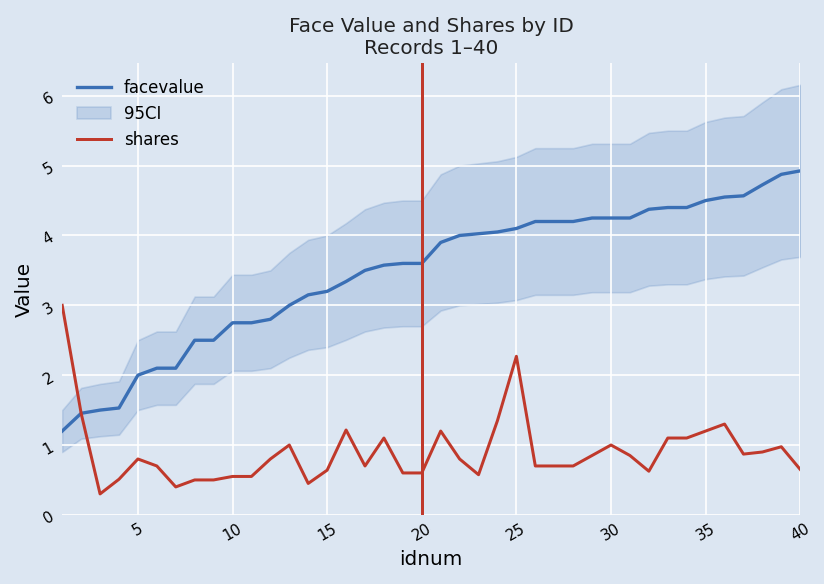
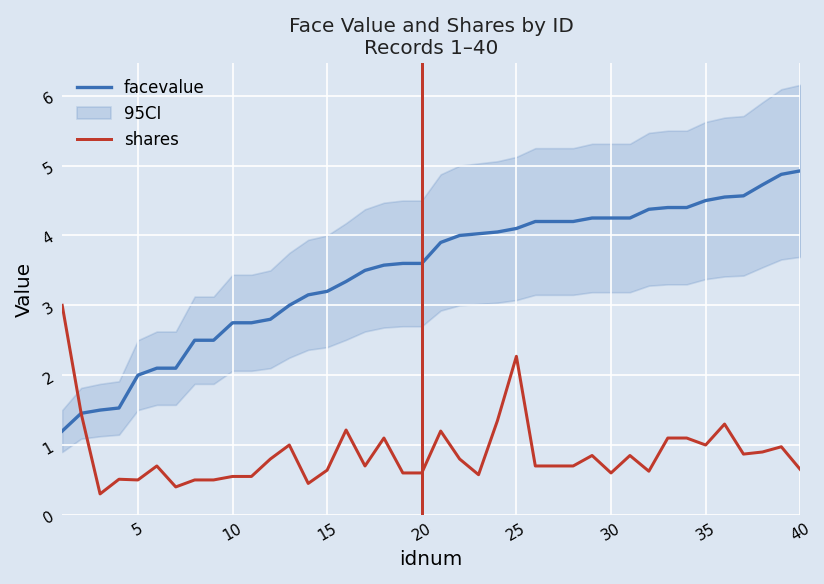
shares, 5: 0.8 -> 0.5
shares, 30: 1.0 -> 0.6
shares, 35: 1.2 -> 1.0
